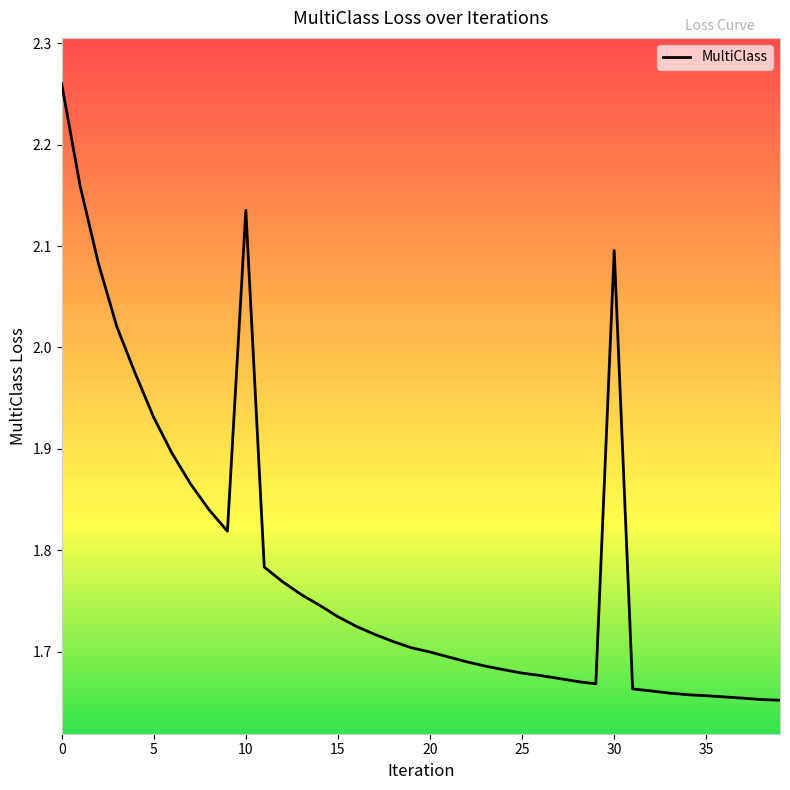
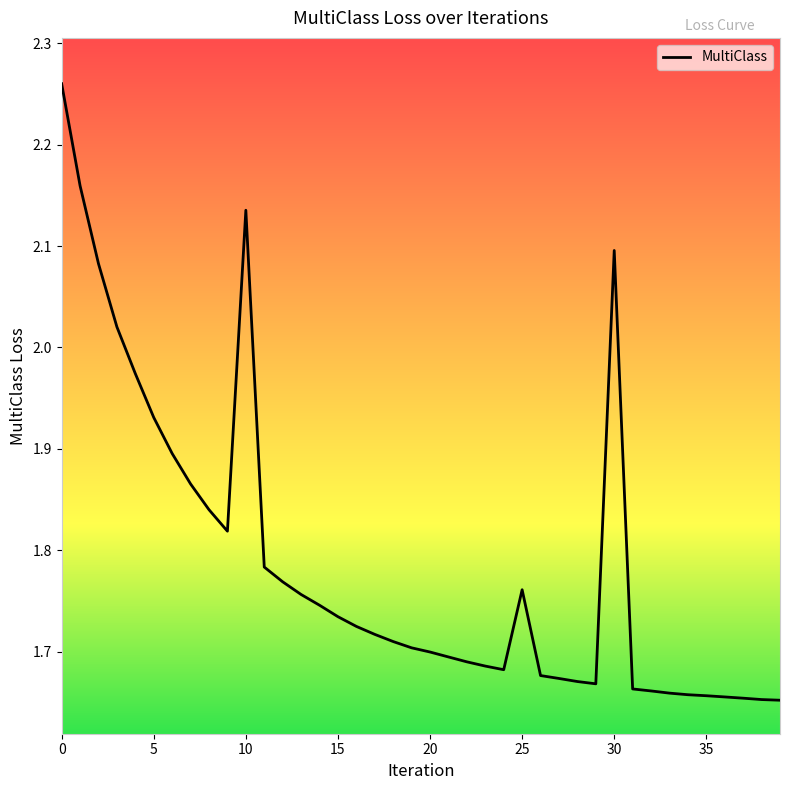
25: 1.679 -> 1.761
